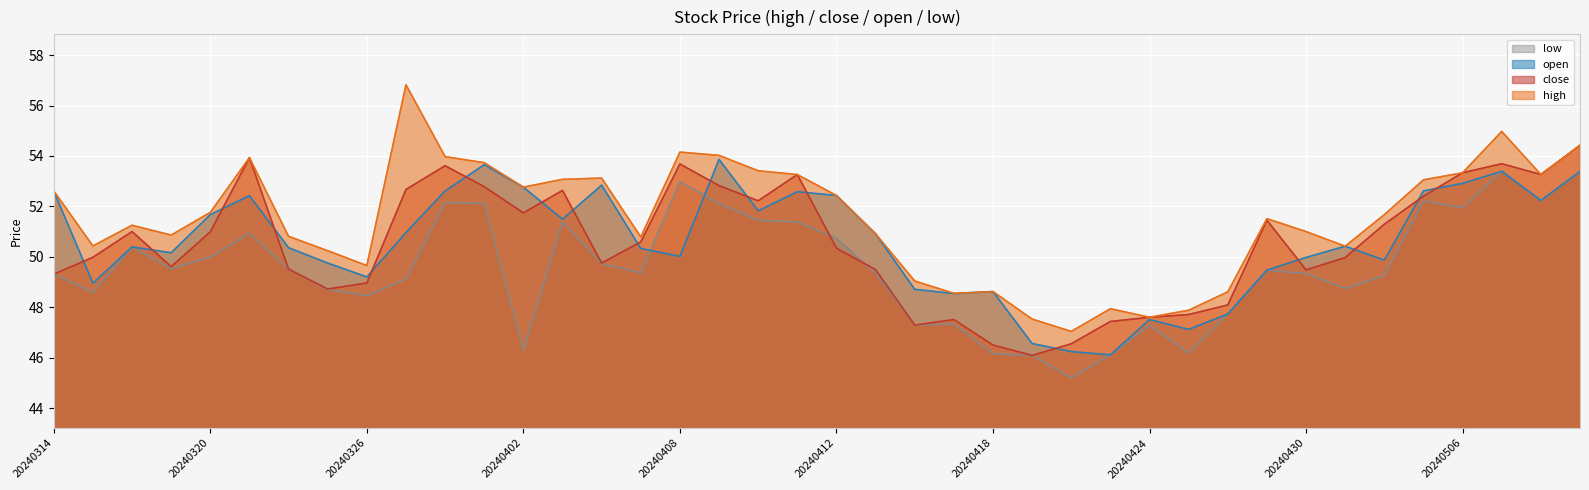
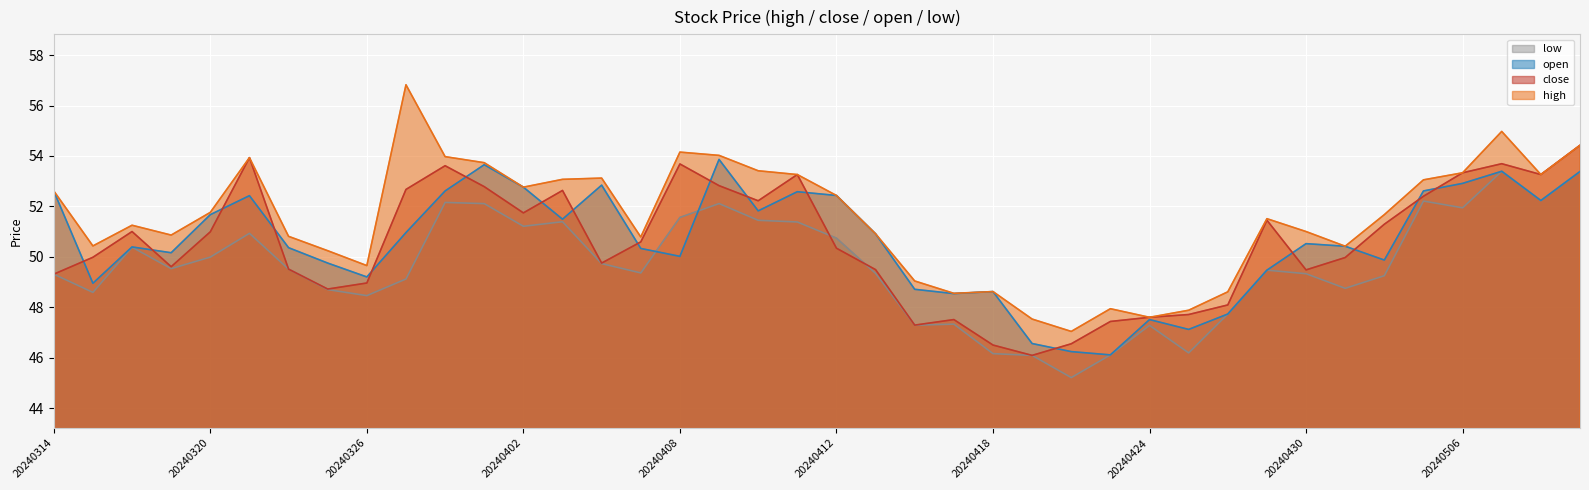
low, 20240402: 46.3 -> 51.2
low, 20240408: 53.0 -> 51.6
open, 20240430: 50.0 -> 50.5
